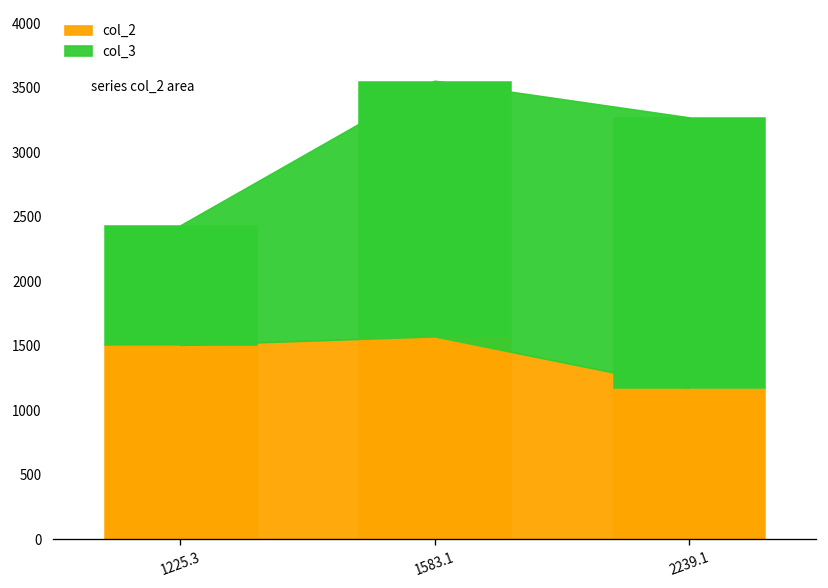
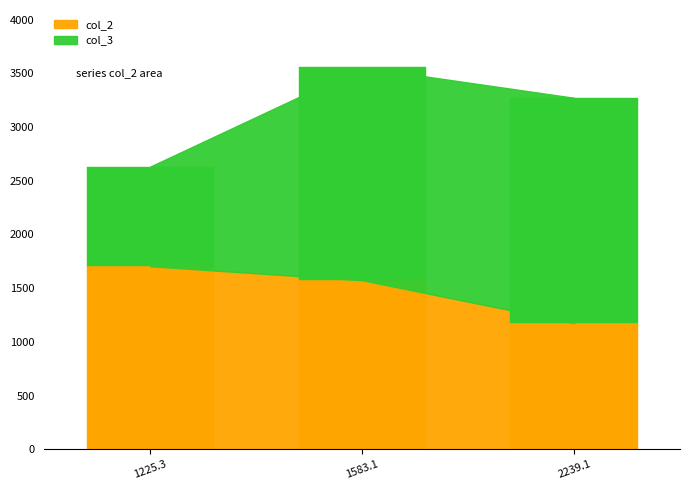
col_2, 1225.3: 1510 -> 1700
